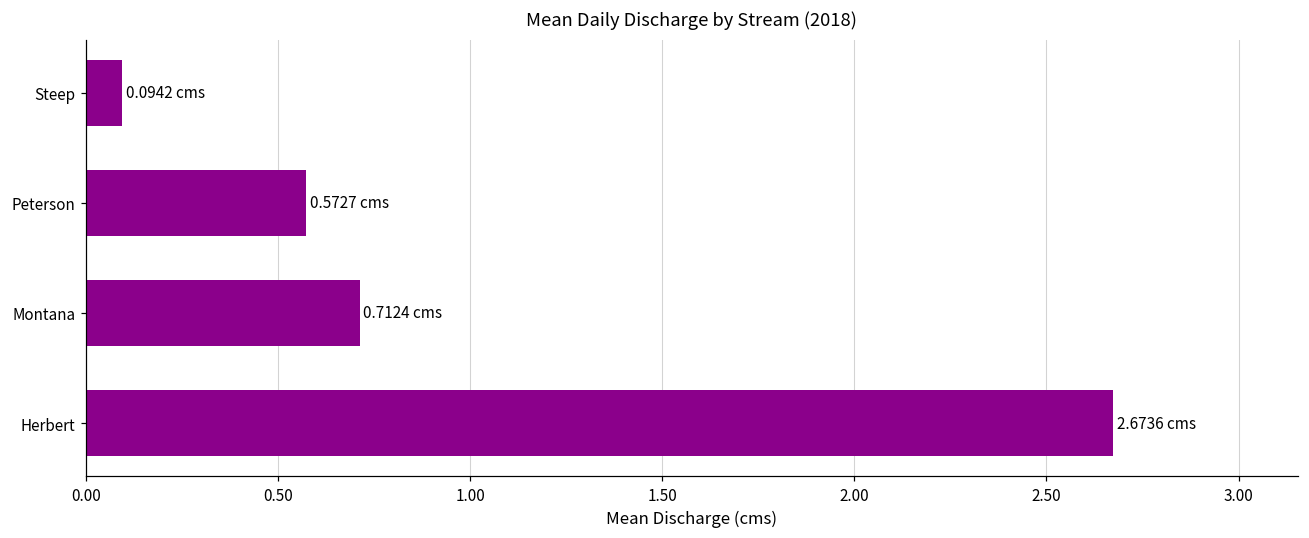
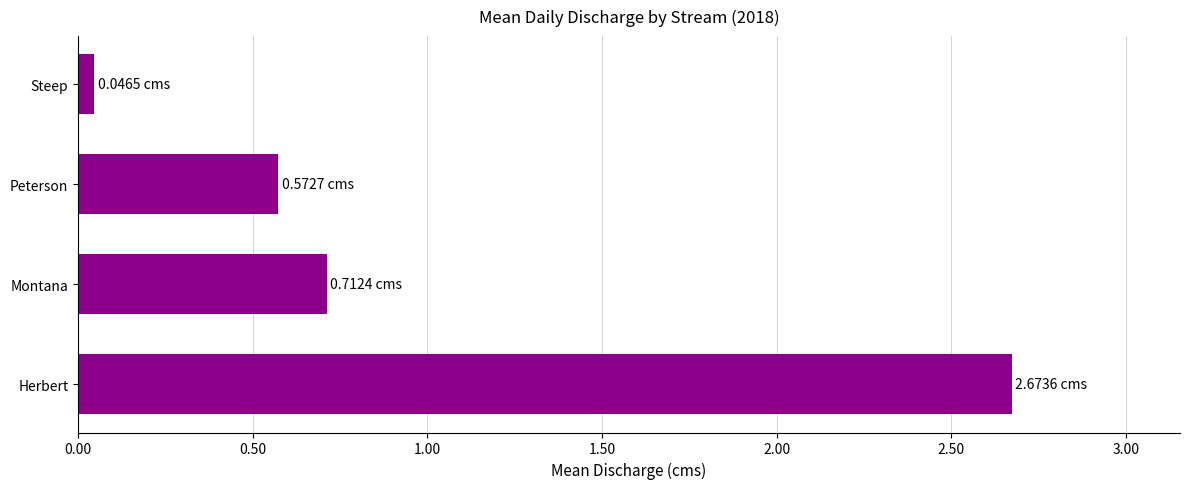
Steep: 0.0942 -> 0.0465
